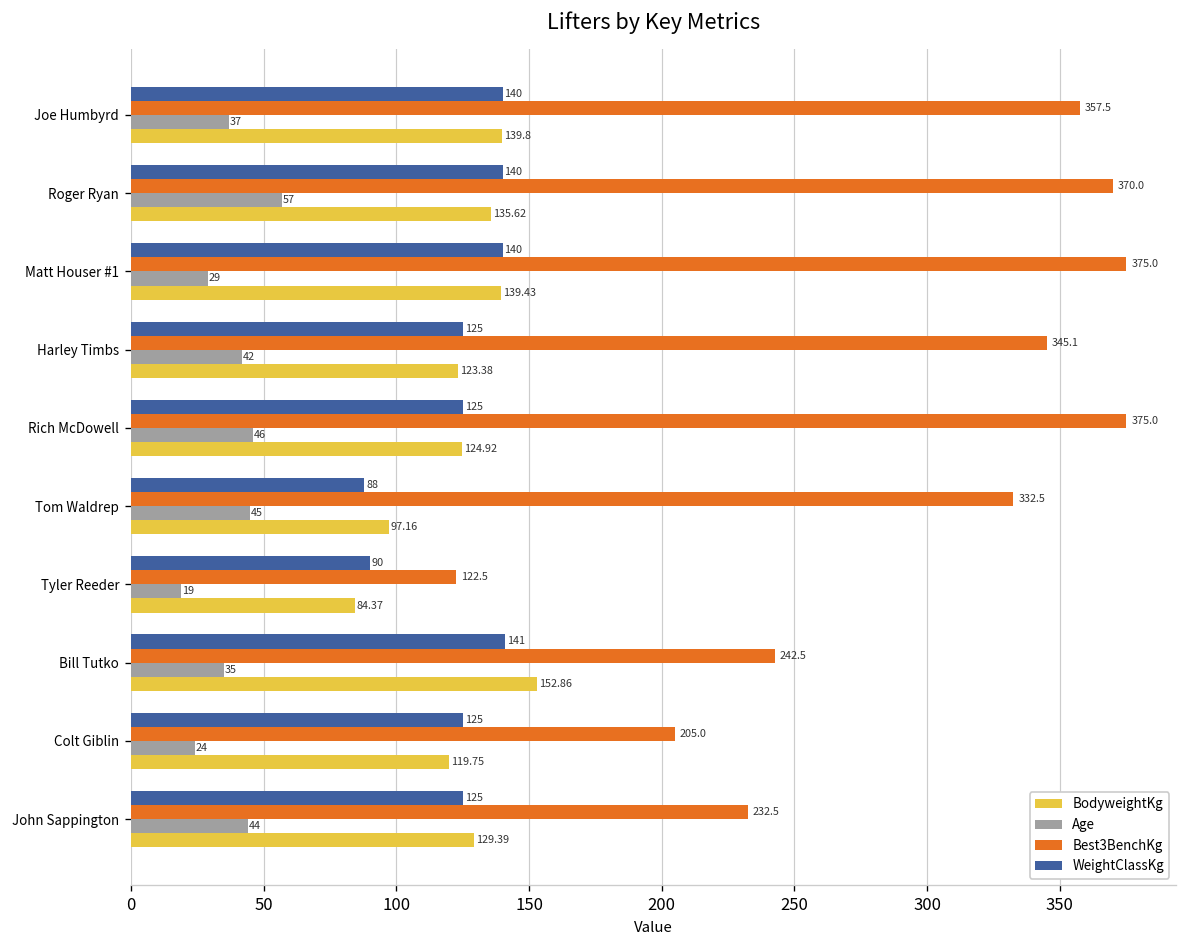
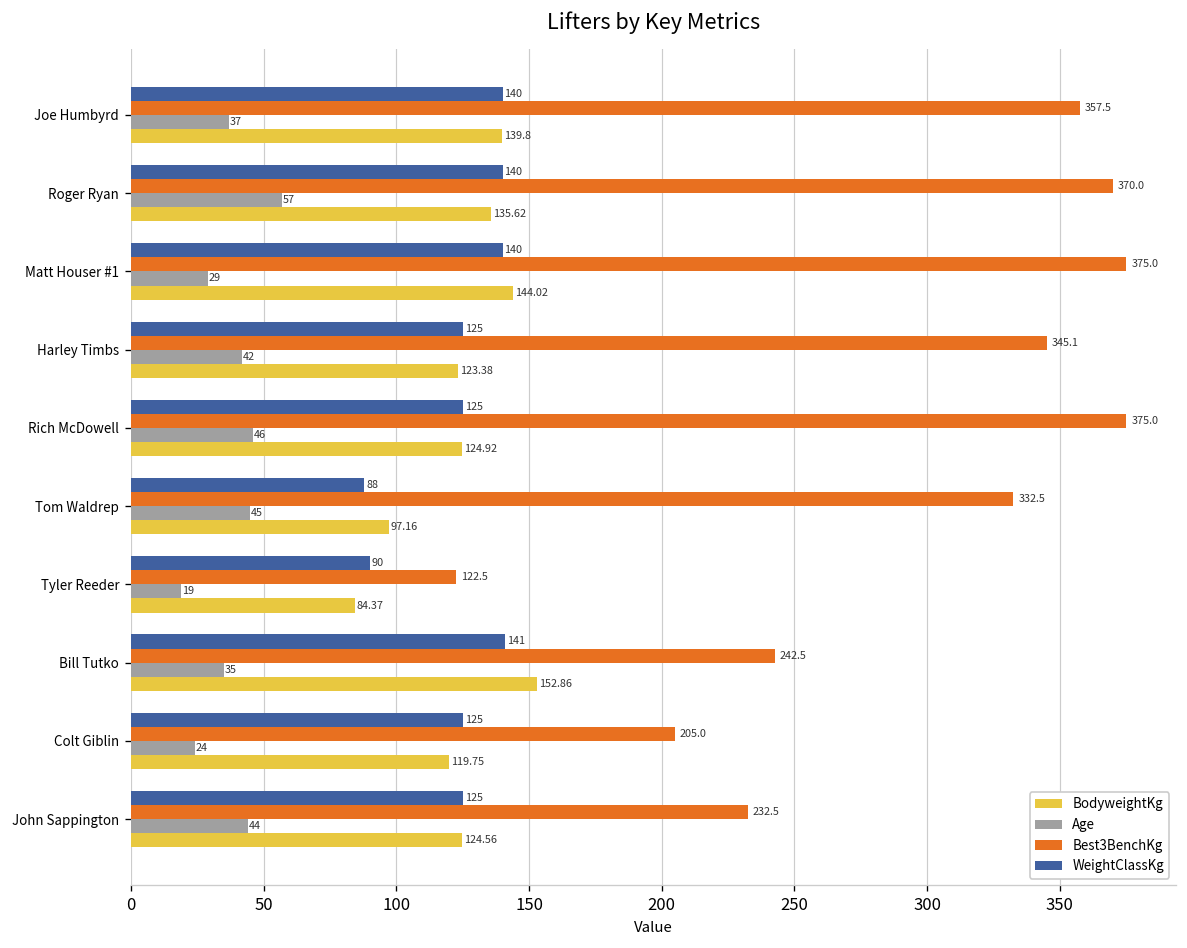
BodyweightKg, Matt Houser #1: 139.43 -> 144.02
BodyweightKg, John Sappington: 129.39 -> 124.56
